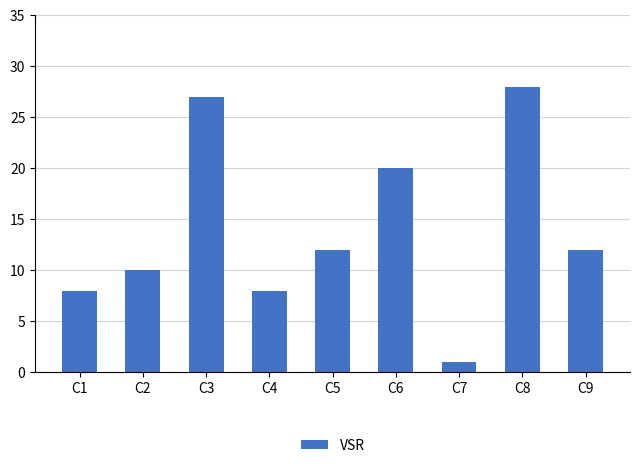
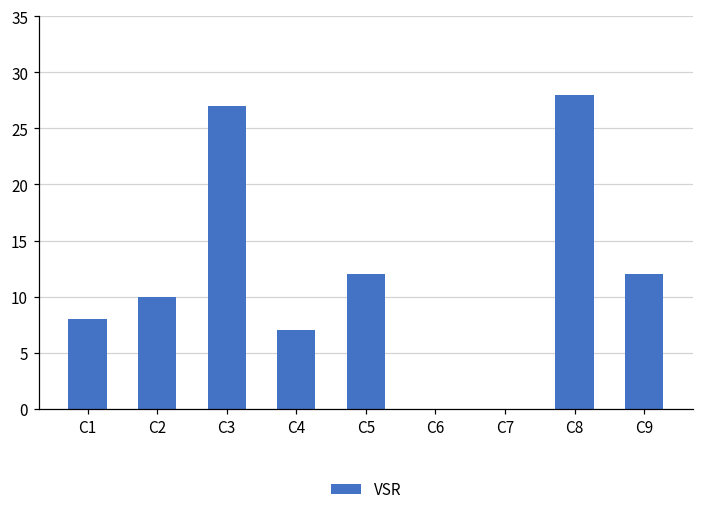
C4: 8 -> 7
C6: 20 -> 0
C7: 1 -> 0
